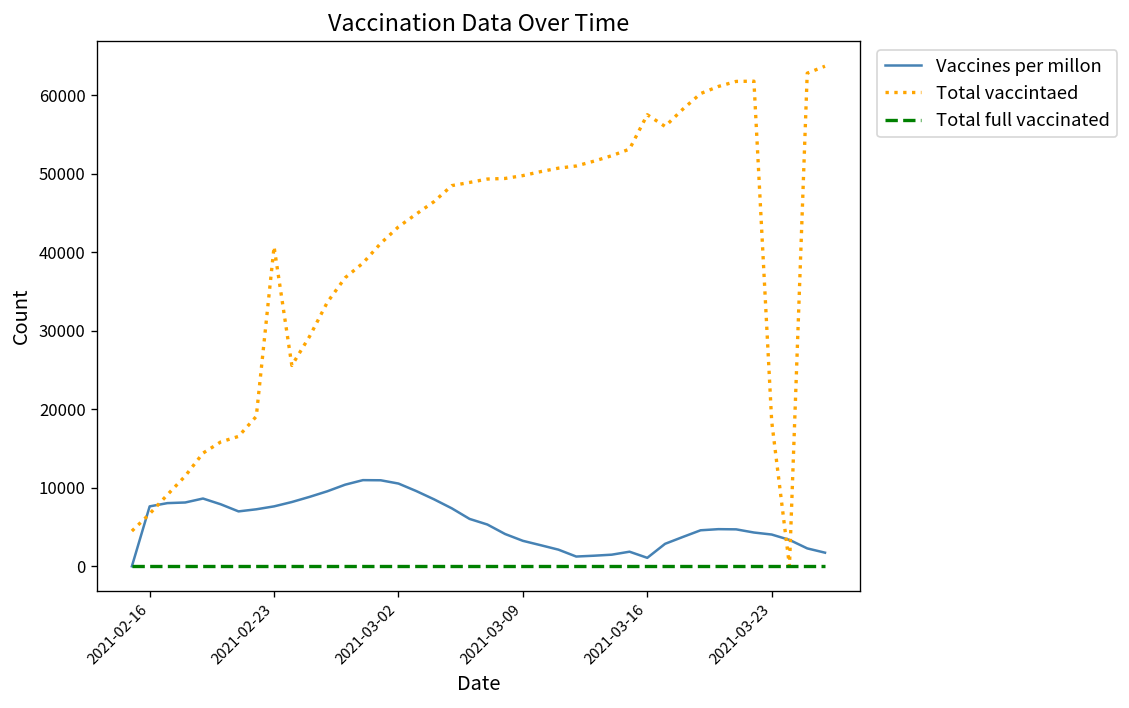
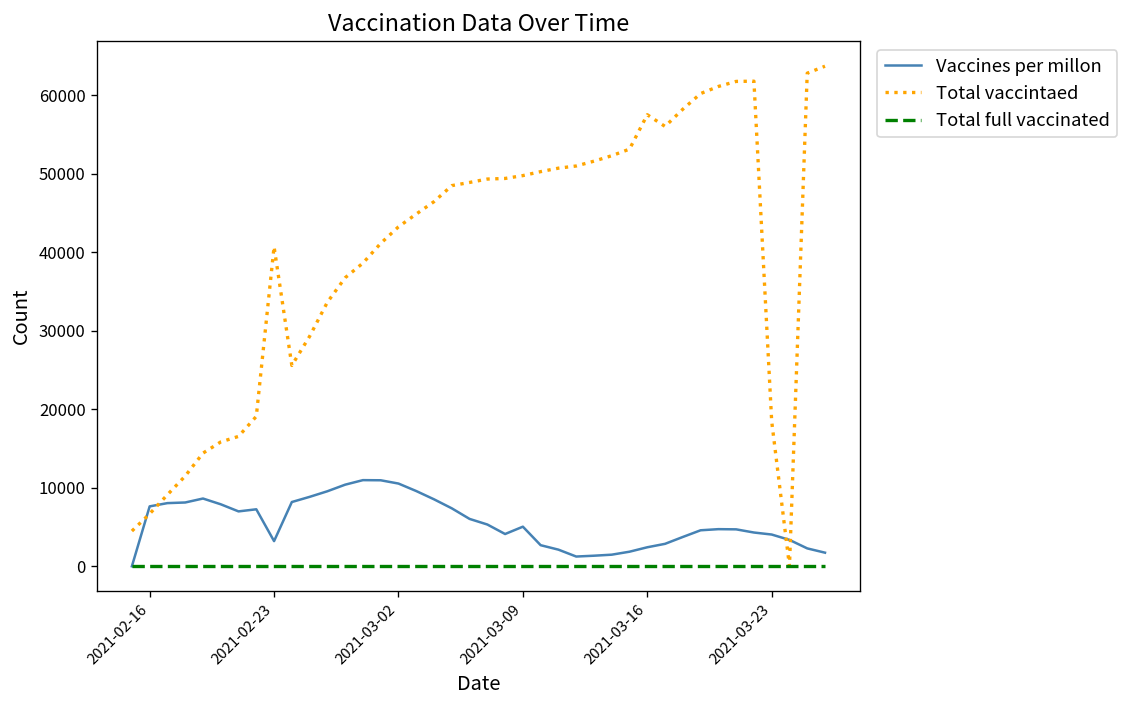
Vaccines per millon, 2021-02-23: 8000 -> 3000
Vaccines per millon, 2021-03-09: 3000 -> 5000
Vaccines per millon, 2021-03-16: 1000 -> 2000
